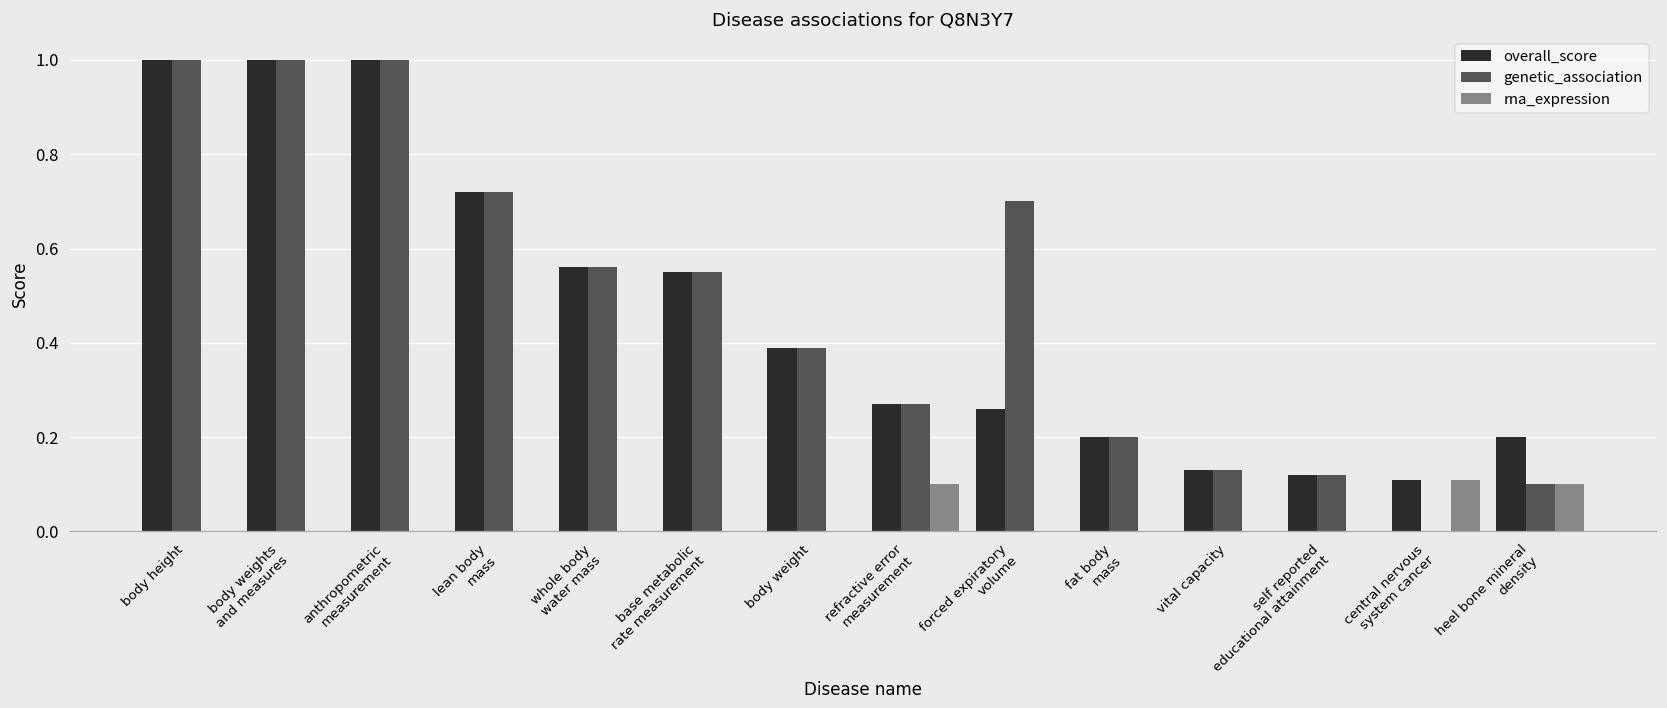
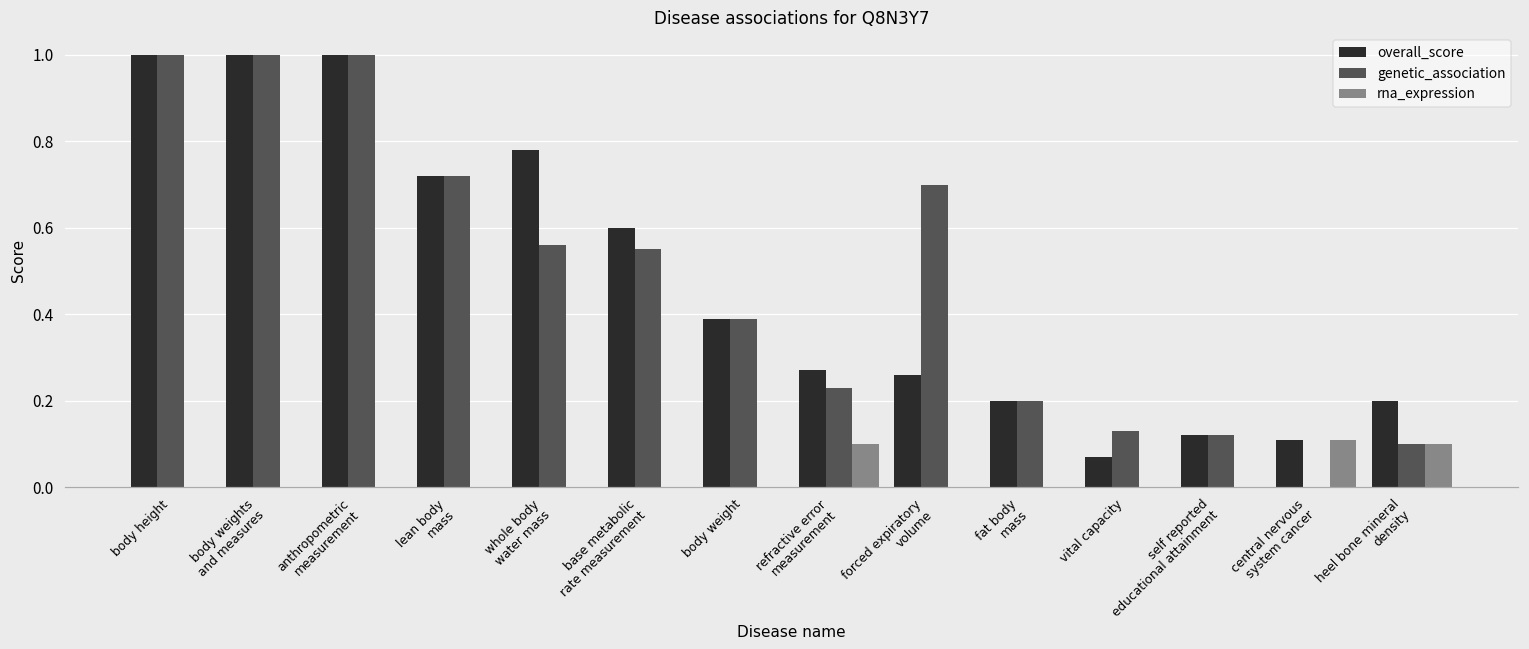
overall_score, whole body water mass: 0.56 -> 0.78
overall_score, base metabolic rate measurement: 0.55 -> 0.60
genetic_association, refractive error measurement: 0.27 -> 0.23
overall_score, vital capacity: 0.13 -> 0.07
